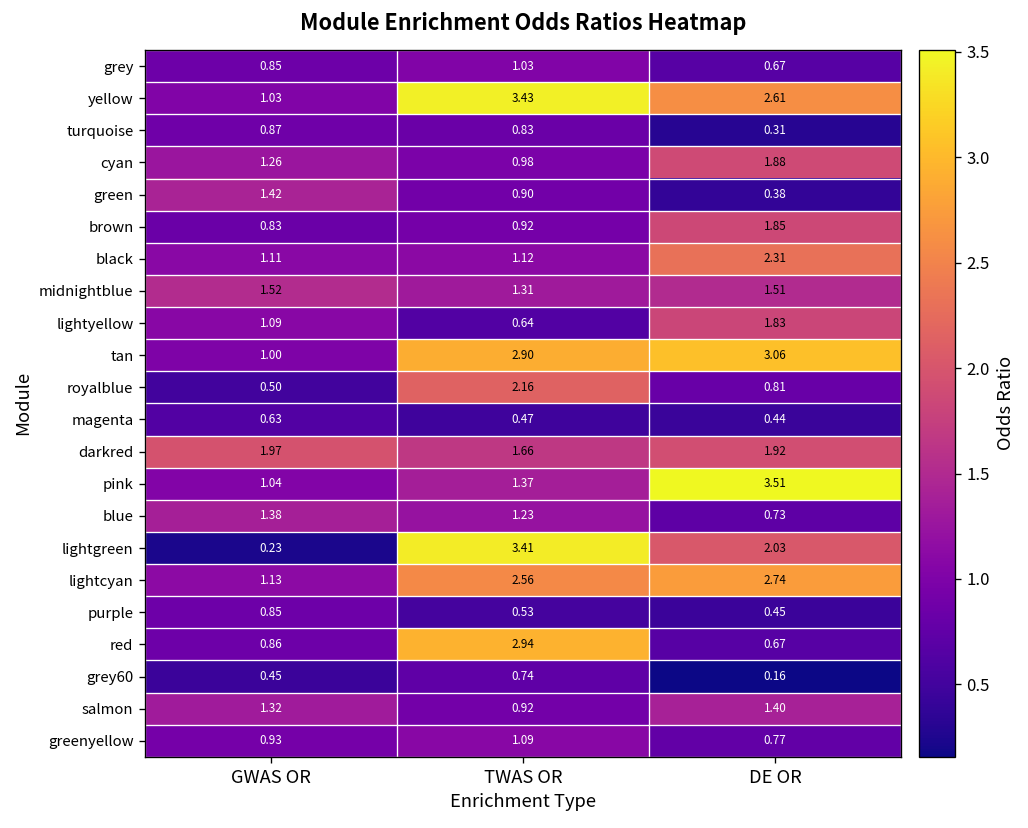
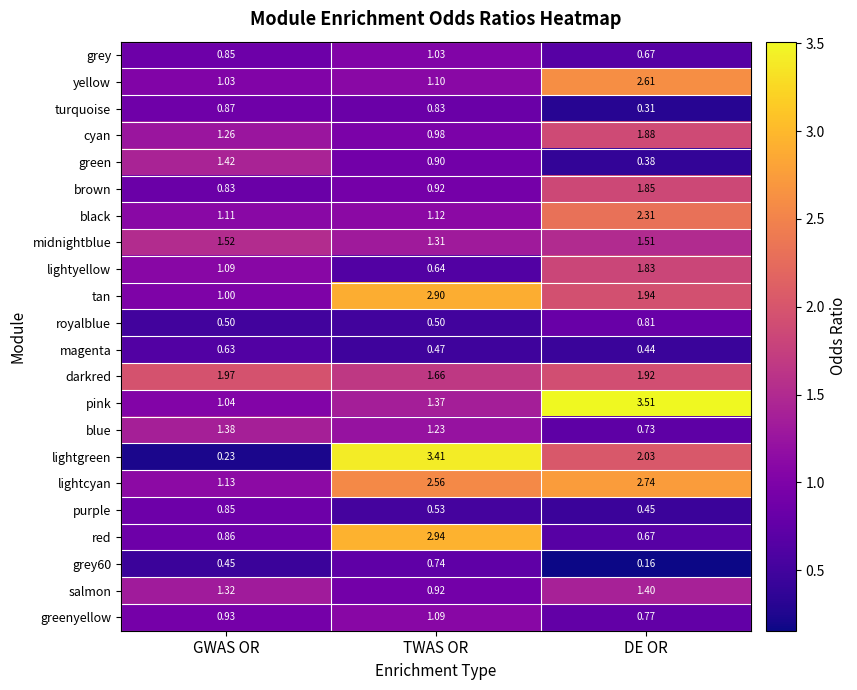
yellow, TWAS OR: 3.43 -> 1.10
tan, DE OR: 3.06 -> 1.94
royalblue, TWAS OR: 2.16 -> 0.50
